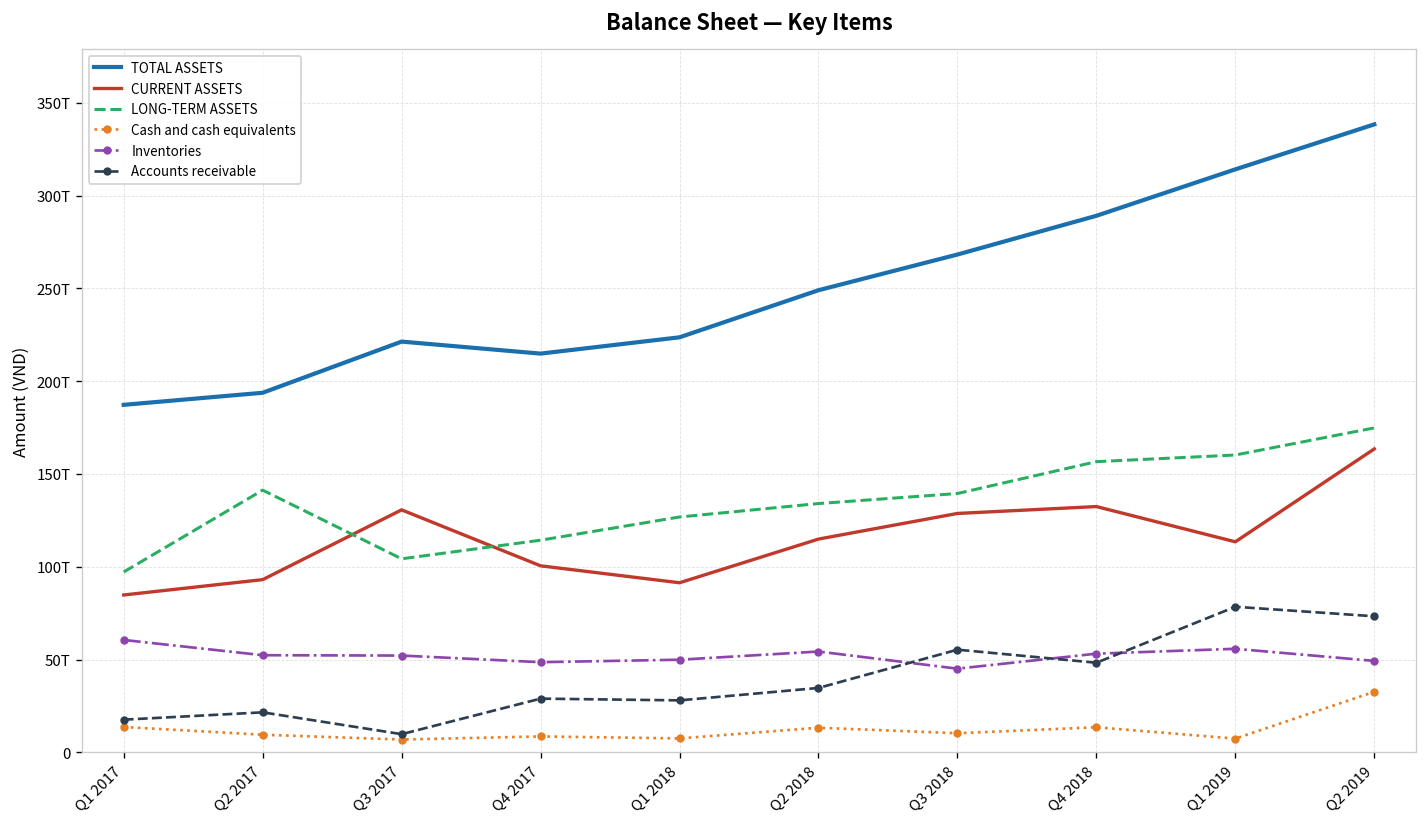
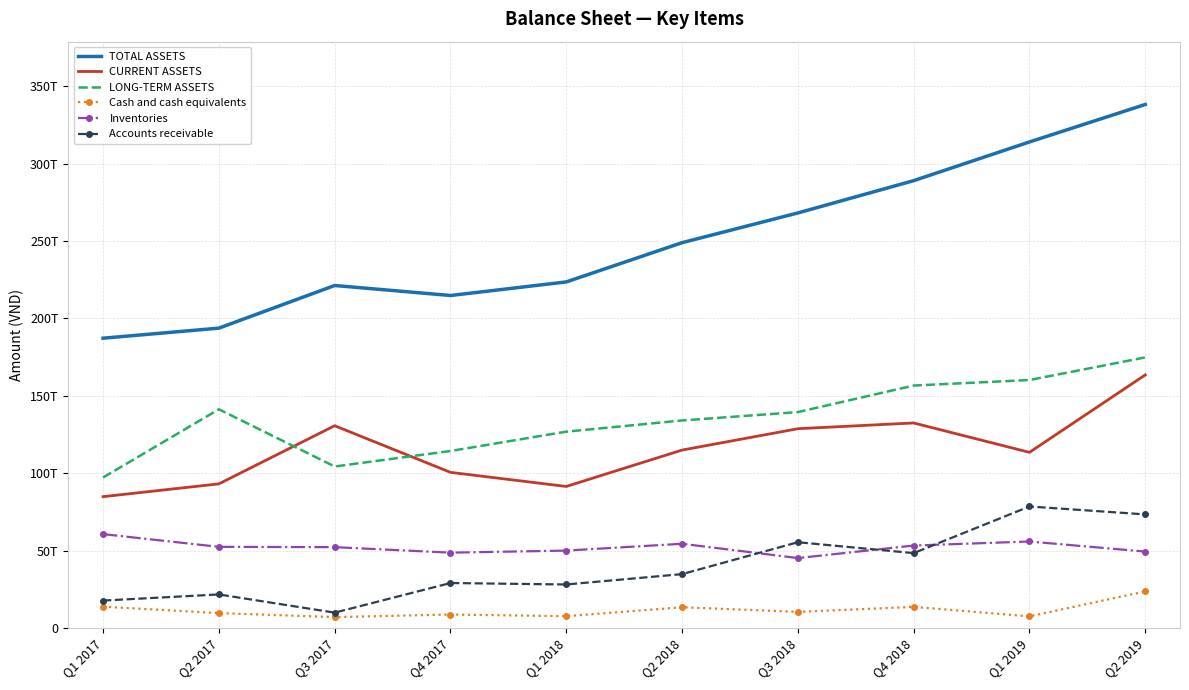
Cash and cash equivalents, Q2 2019: 33T -> 24T
